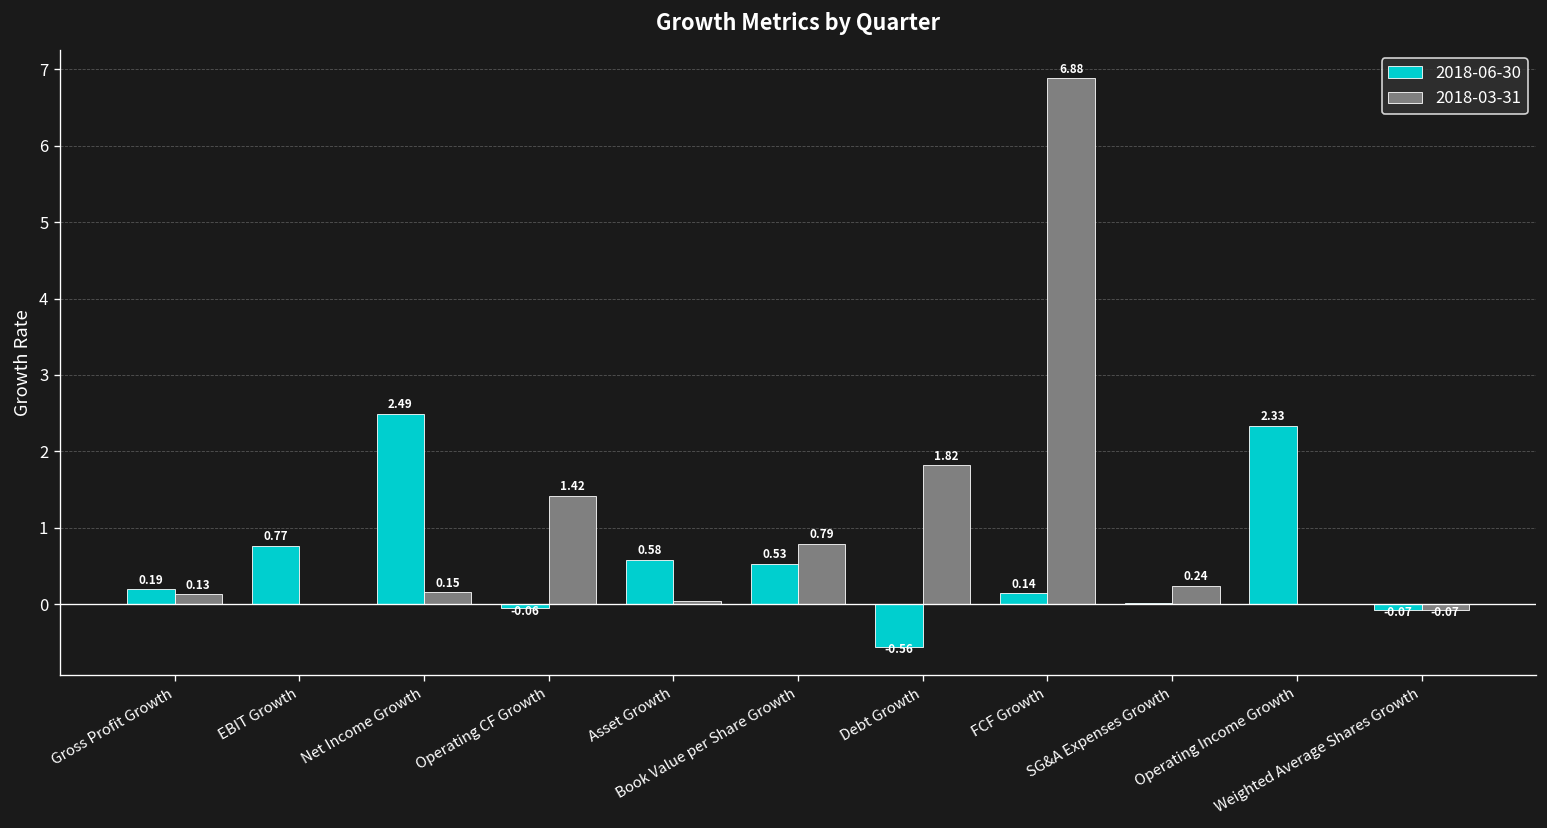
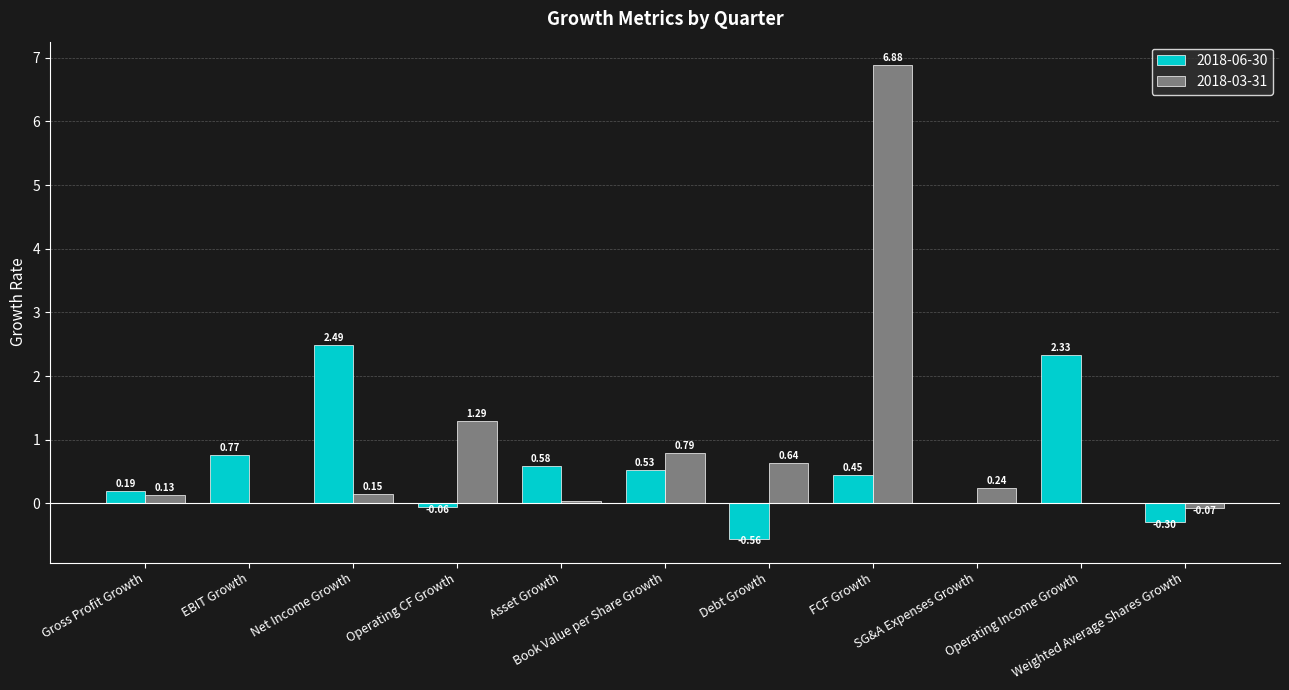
2018-03-31, Operating CF Growth: 1.42 -> 1.29
2018-03-31, Debt Growth: 1.82 -> 0.64
2018-06-30, FCF Growth: 0.14 -> 0.45
2018-06-30, Weighted Average Shares Growth: -0.07 -> -0.30
